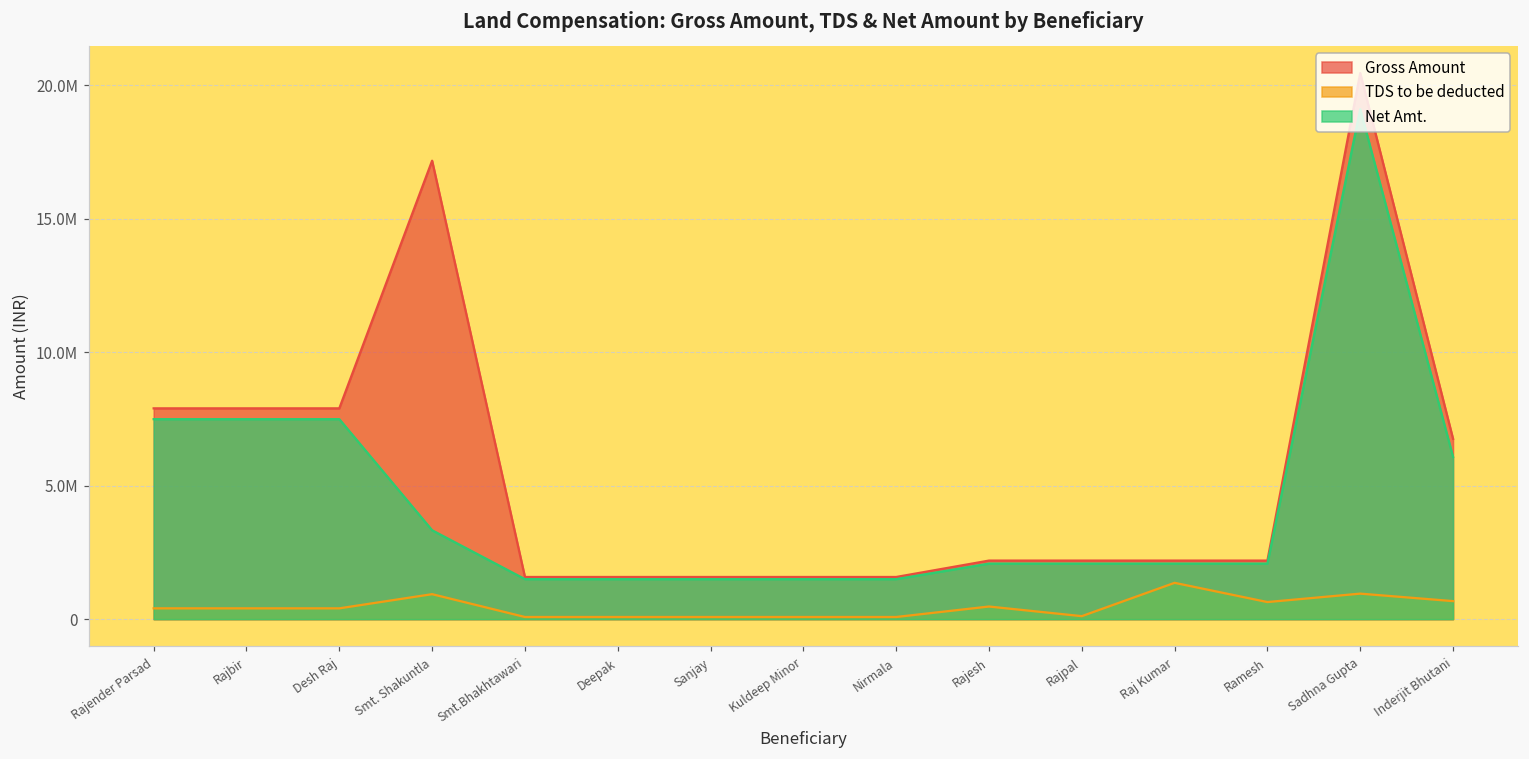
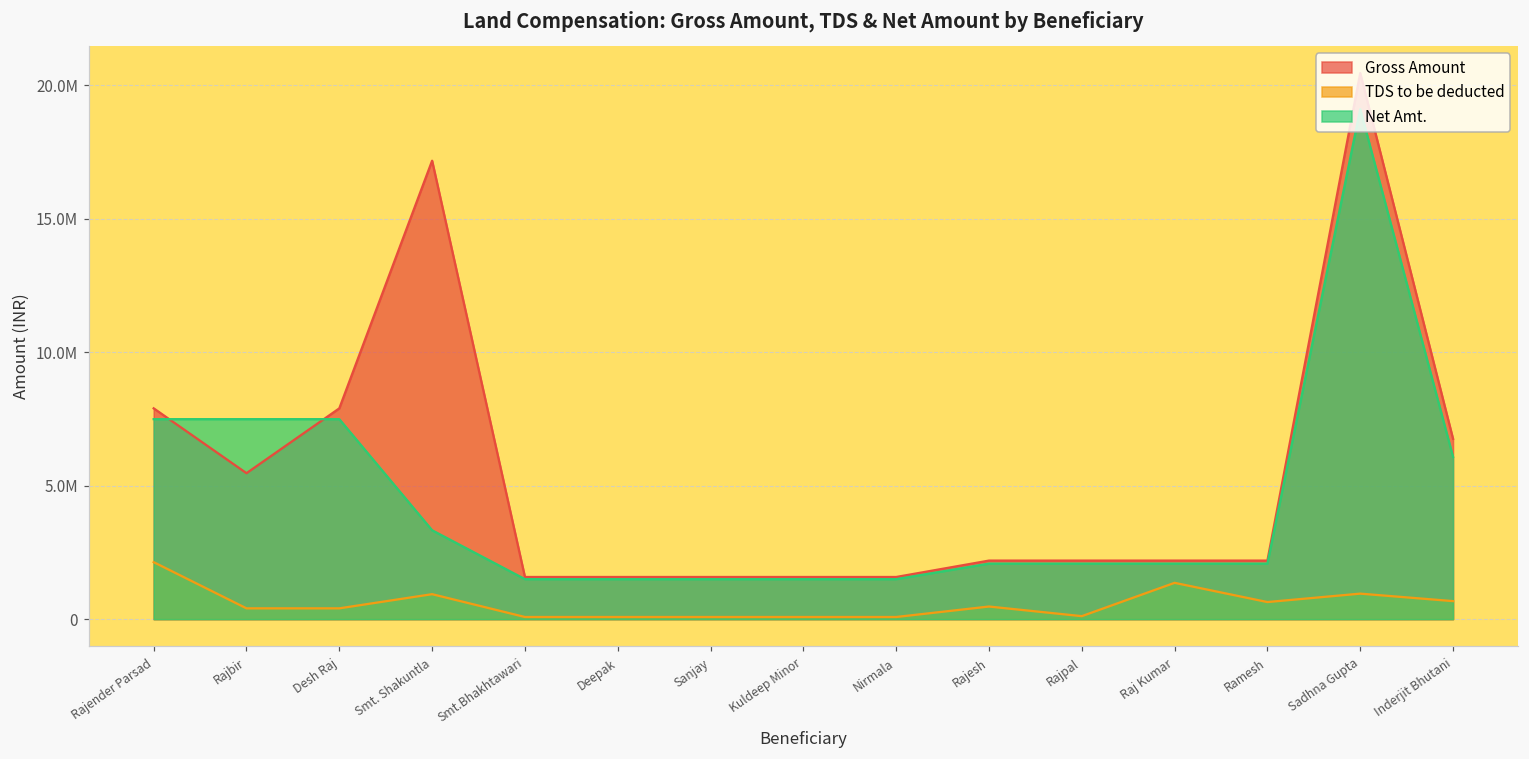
TDS to be deducted, Rajender Parsad: 400000 -> 2100000
Gross Amount, Rajbir: 7900000 -> 5500000
